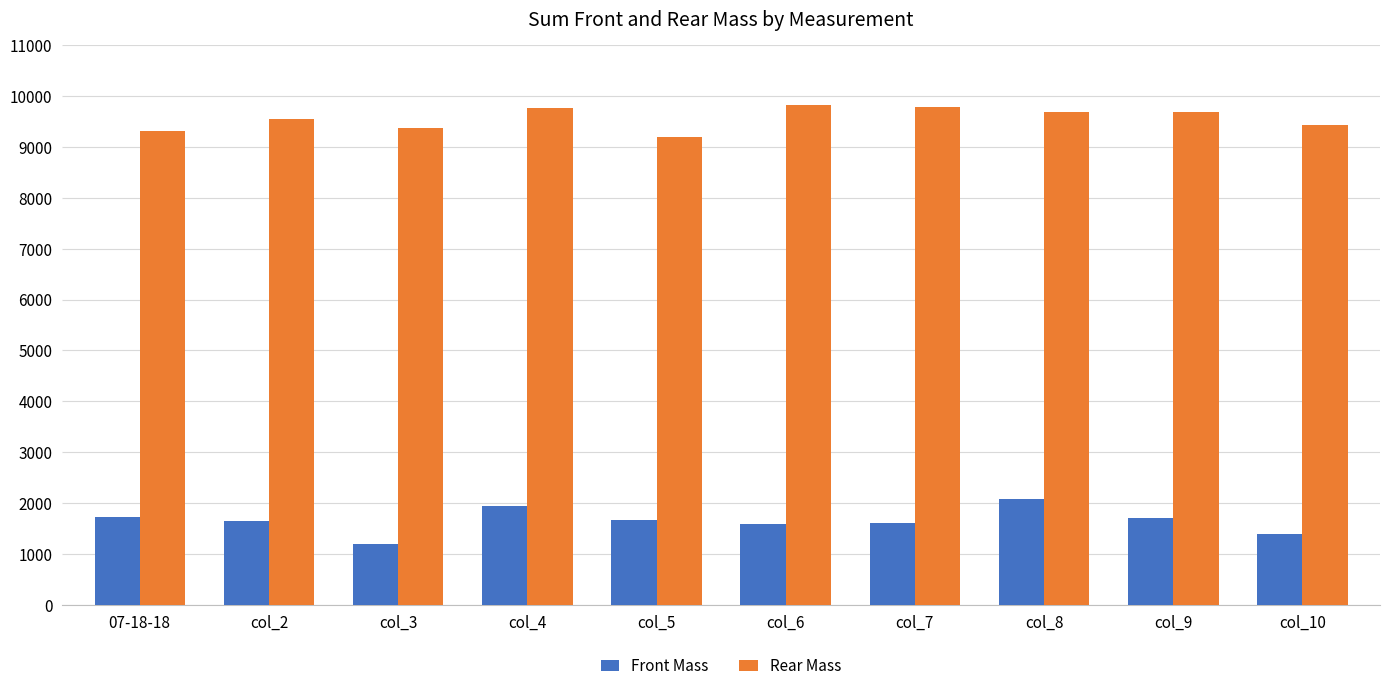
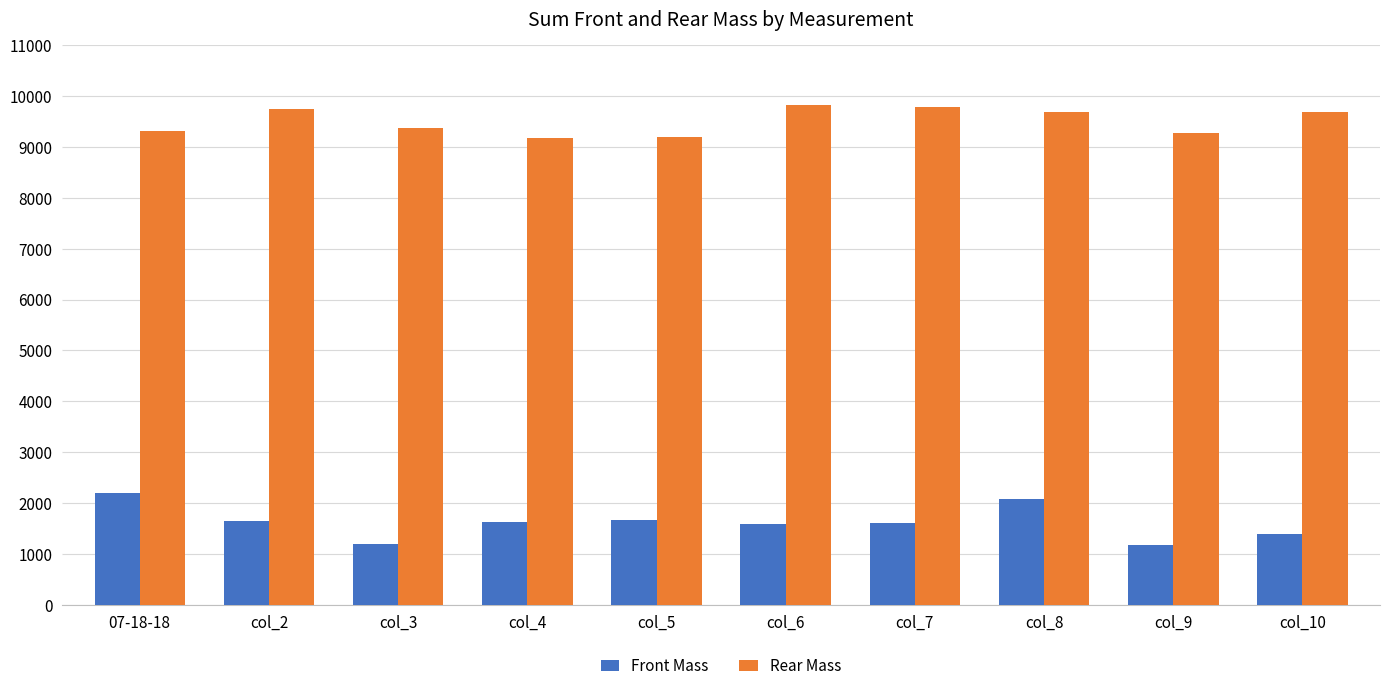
Front Mass, 07-18-18: 1700 -> 2200
Rear Mass, col_2: 9500 -> 9700
Front Mass, col_4: 1900 -> 1600
Rear Mass, col_4: 9800 -> 9200
Front Mass, col_9: 1700 -> 1200
Rear Mass, col_9: 9700 -> 9300
Rear Mass, col_10: 9400 -> 9700
